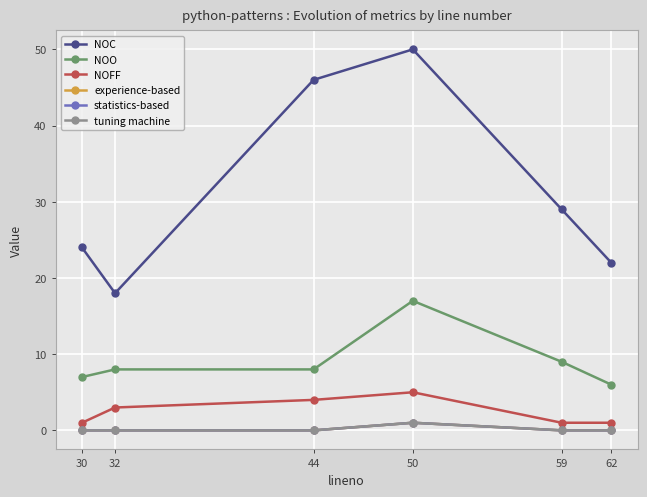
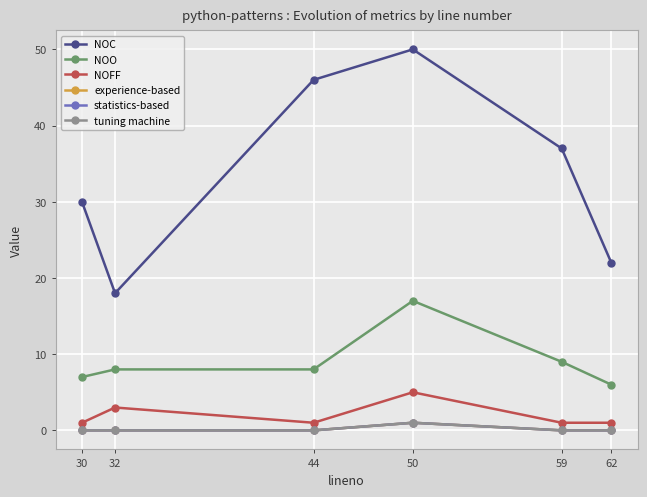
NOC, 30: 24 -> 30
NOFF, 44: 4 -> 1
NOC, 59: 29 -> 37
